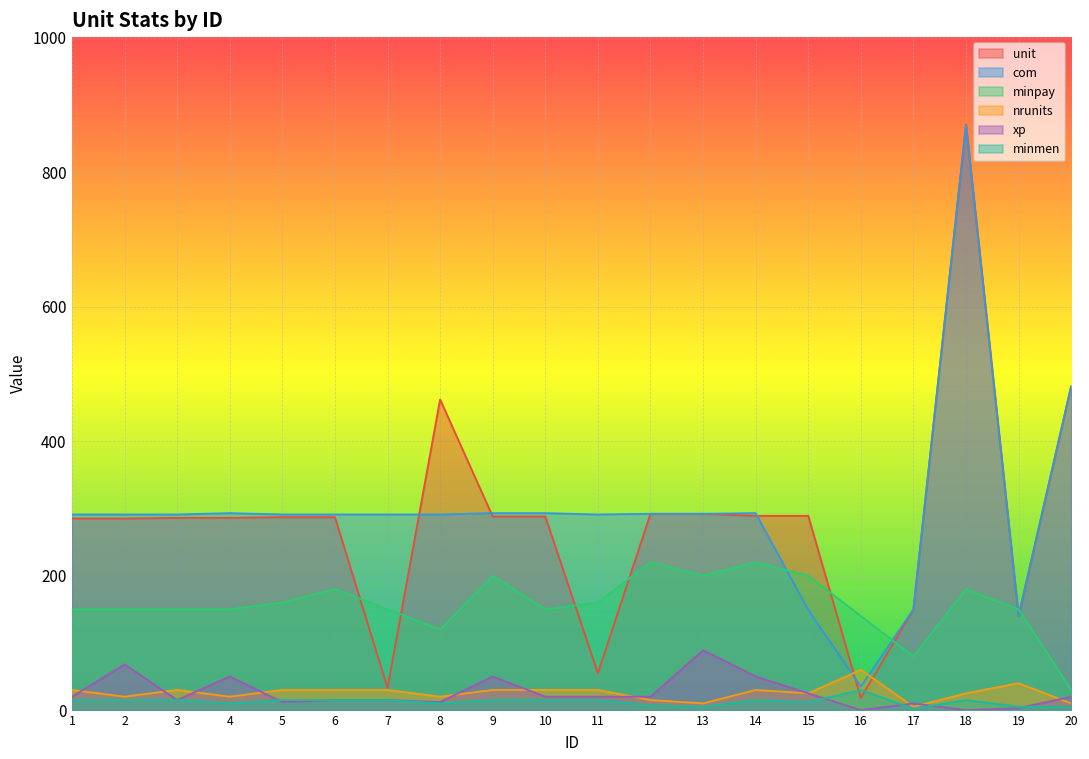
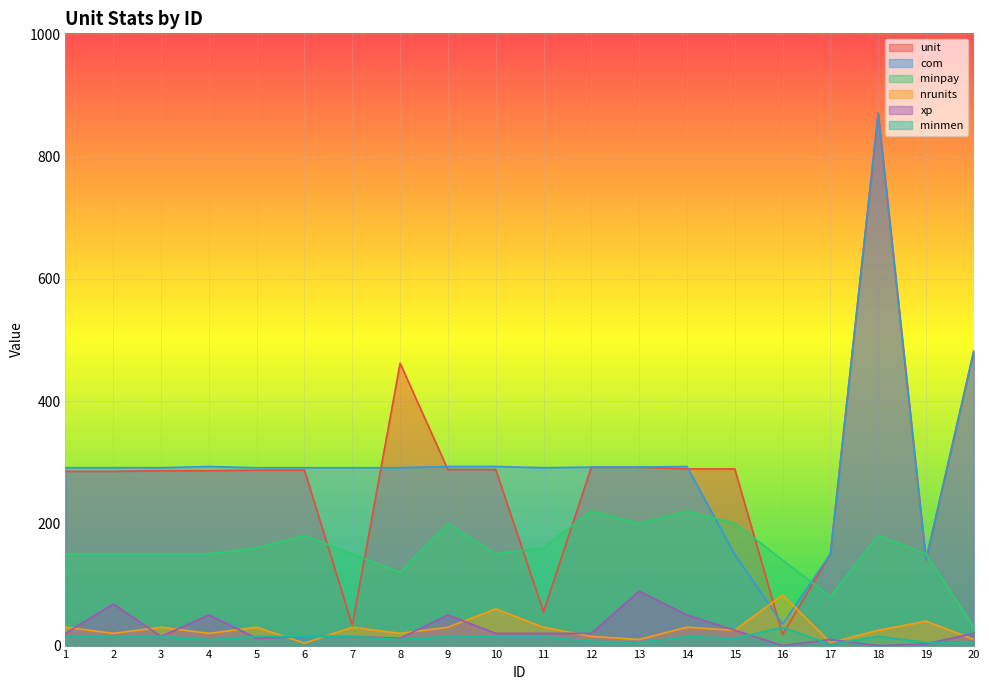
nrunits, 6: 30 -> 0
nrunits, 10: 30 -> 60
nrunits, 16: 60 -> 80
